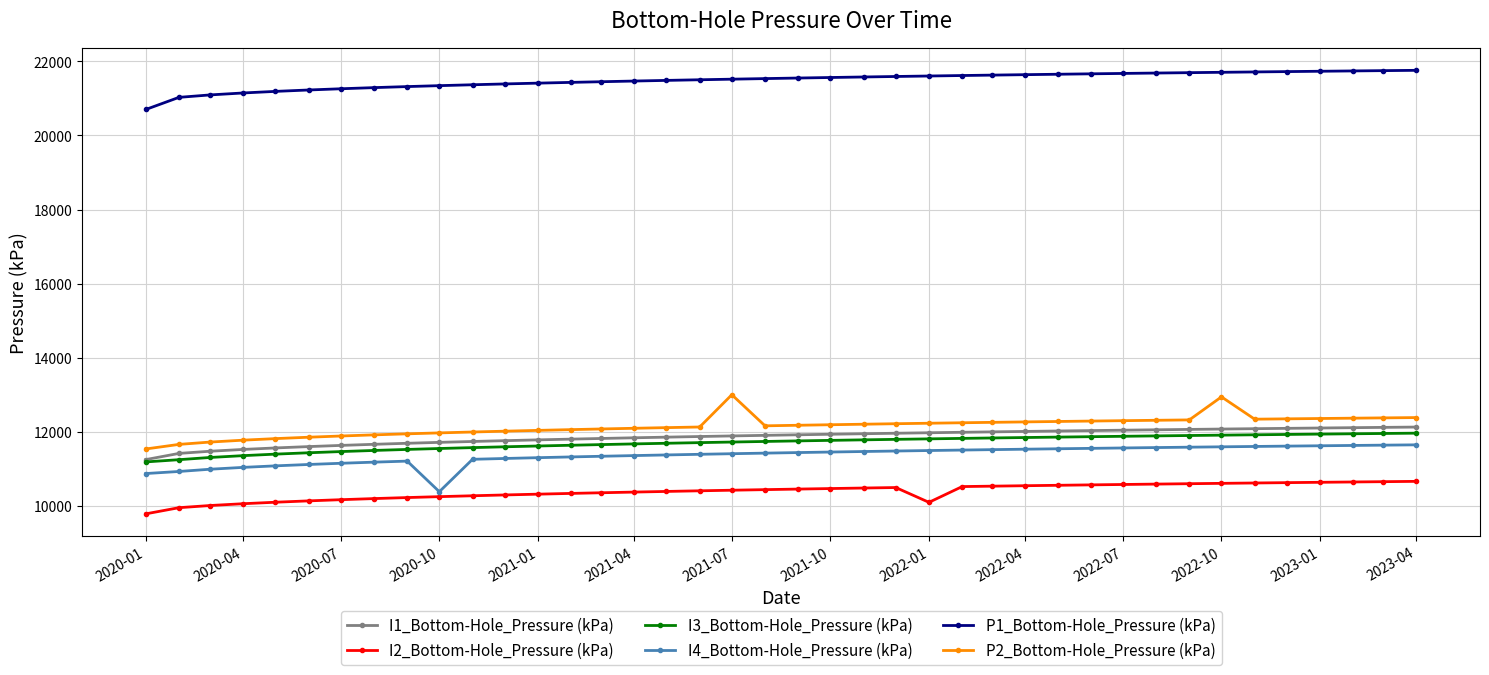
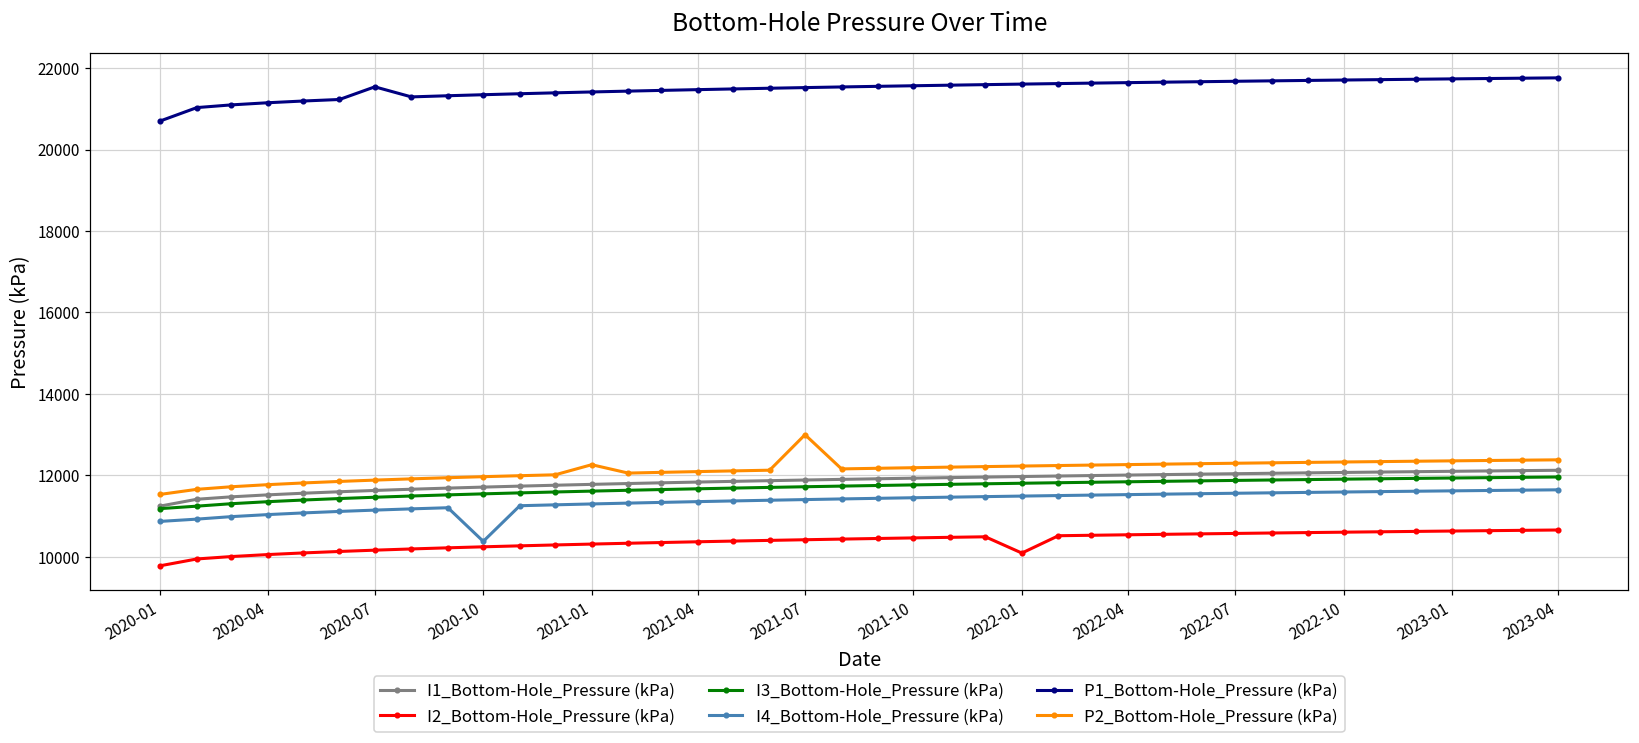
P1_Bottom-Hole_Pressure (kPa), 2020-07: 21300 -> 21500
P2_Bottom-Hole_Pressure (kPa), 2021-01: 12000 -> 12300
P2_Bottom-Hole_Pressure (kPa), 2022-10: 12900 -> 12300
